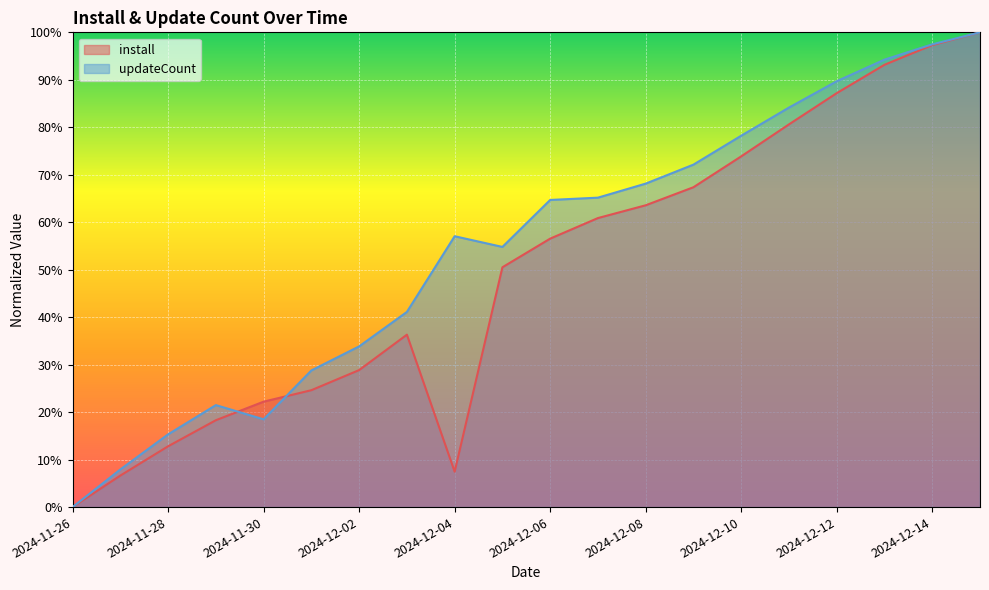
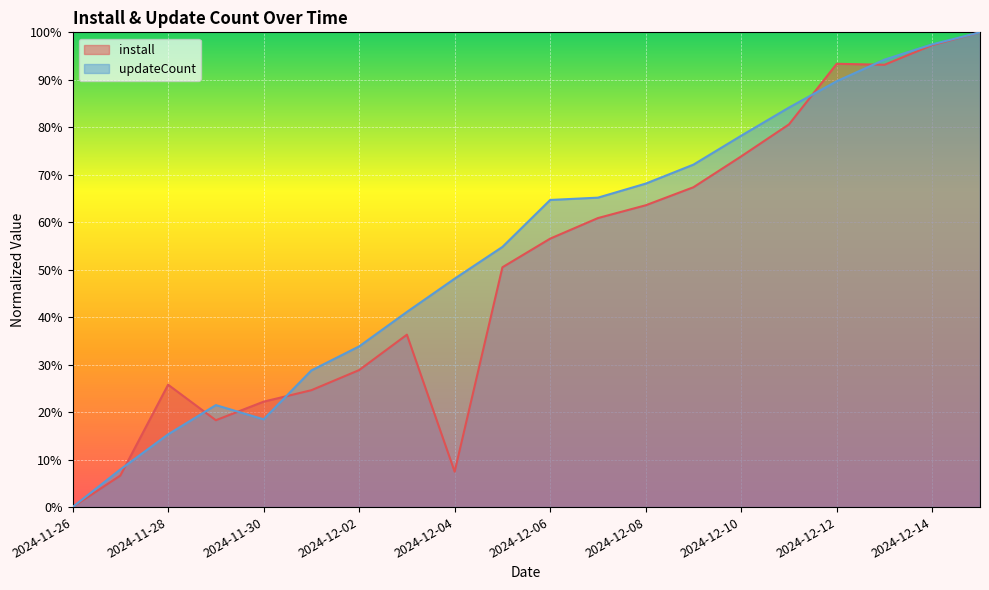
install, 2024-11-28: 13% -> 26%
updateCount, 2024-12-04: 57% -> 48%
install, 2024-12-12: 87% -> 93%
